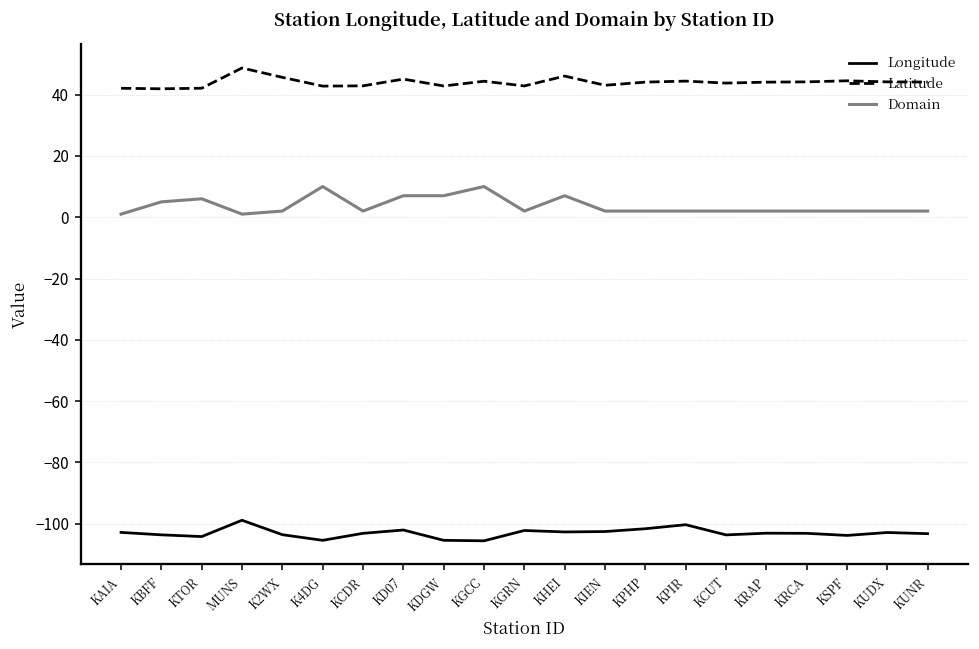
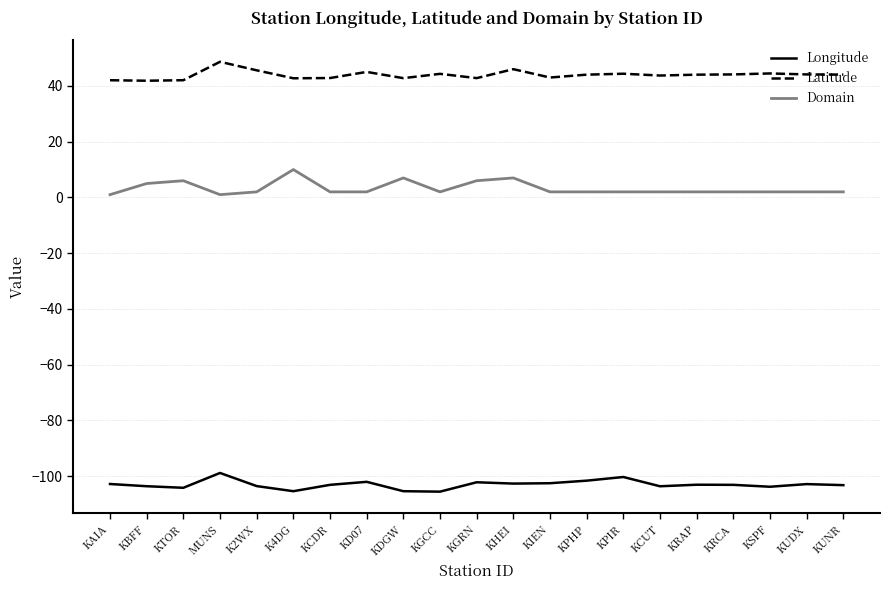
Domain, KD07: 7 -> 2
Domain, KGCC: 10 -> 2
Domain, KGRN: 2 -> 6
